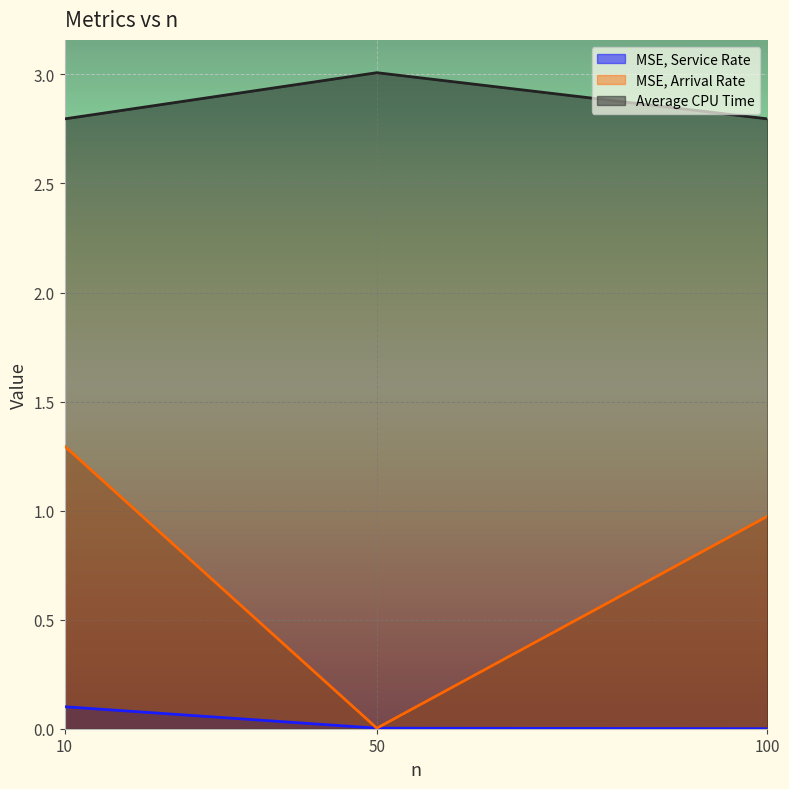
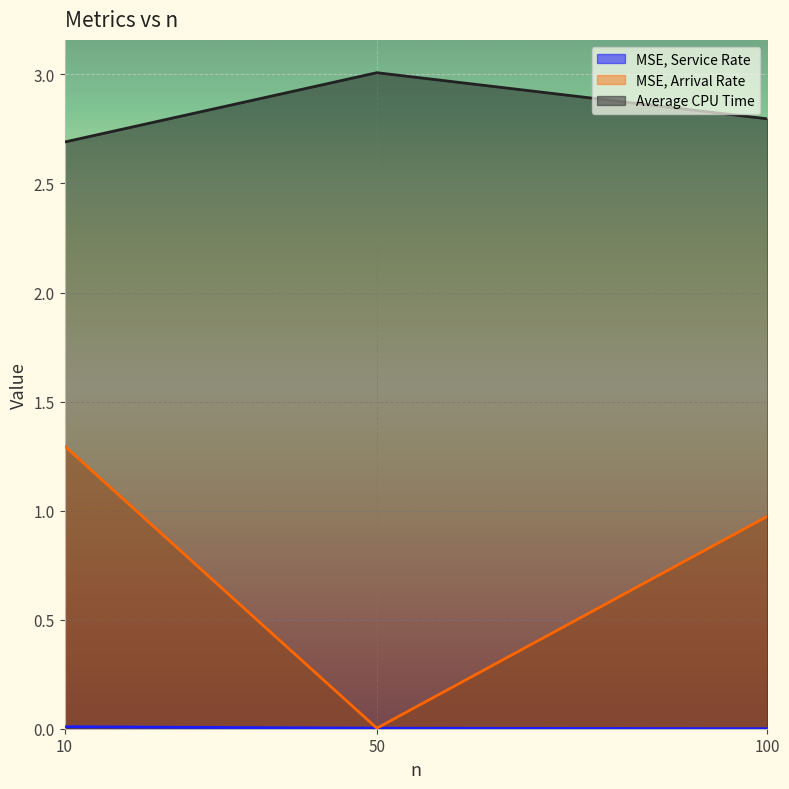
MSE, Service Rate, 10: 0.10 -> 0.01
Average CPU Time, 10: 2.80 -> 2.69
